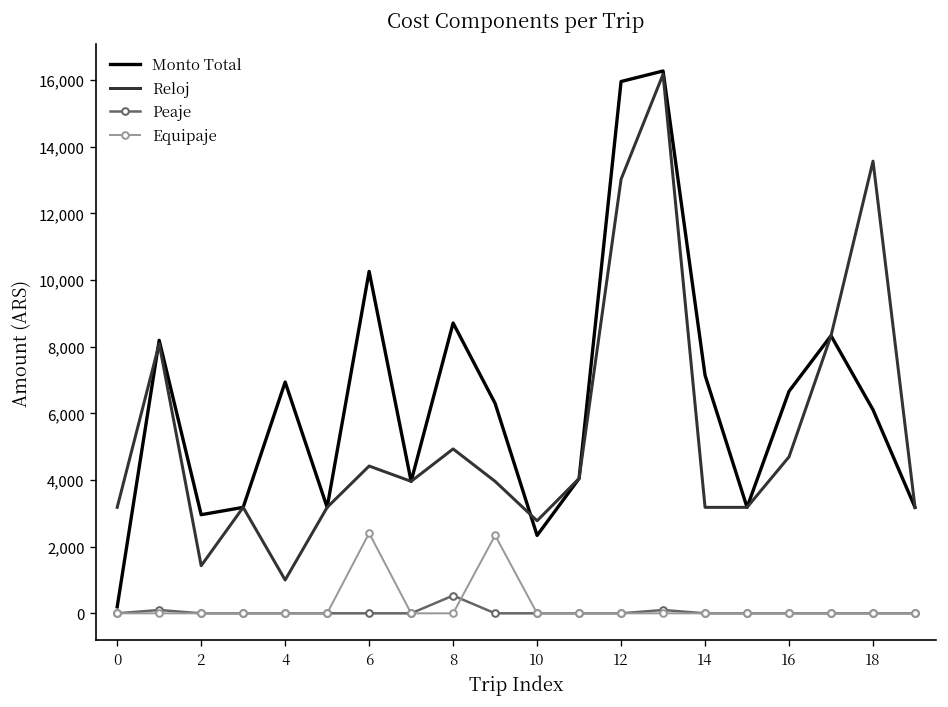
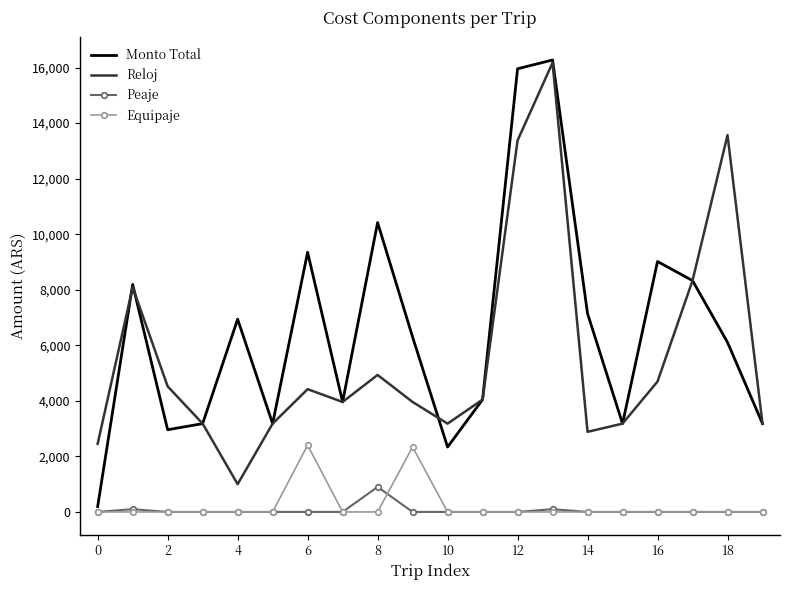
Reloj, 0: 3,200 -> 2,500
Reloj, 2: 1,400 -> 4,500
Monto Total, 6: 10,300 -> 9,400
Monto Total, 8: 8,700 -> 10,400
Peaje, 8: 500 -> 900
Reloj, 10: 2,800 -> 3,200
Reloj, 12: 13,000 -> 13,400
Reloj, 14: 3,200 -> 2,900
Monto Total, 16: 6,700 -> 9,000
